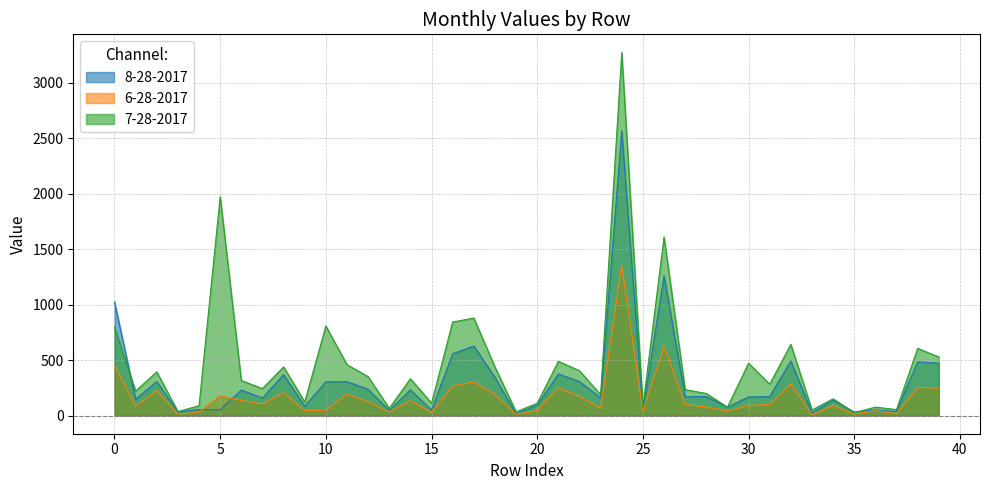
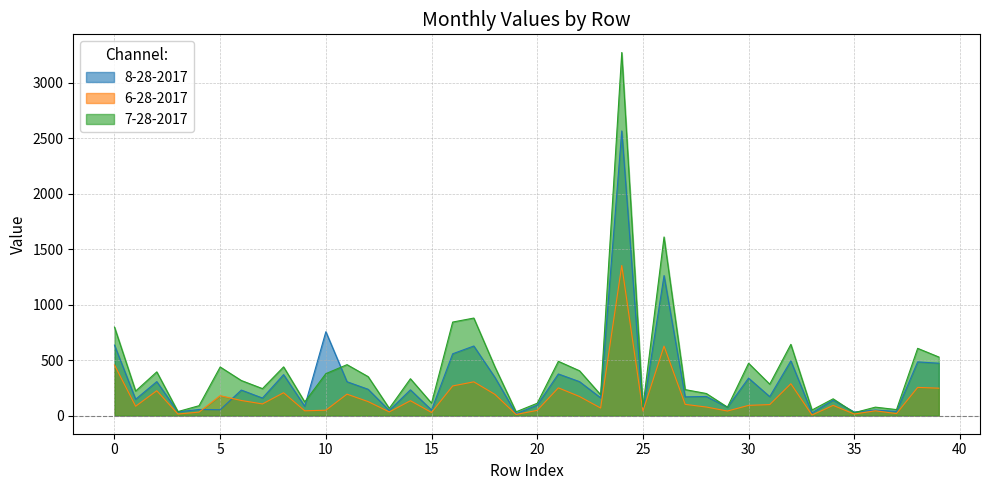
8-28-2017, 0: 1030 -> 640
7-28-2017, 5: 1970 -> 440
8-28-2017, 10: 300 -> 760
7-28-2017, 10: 810 -> 380
8-28-2017, 30: 170 -> 340
